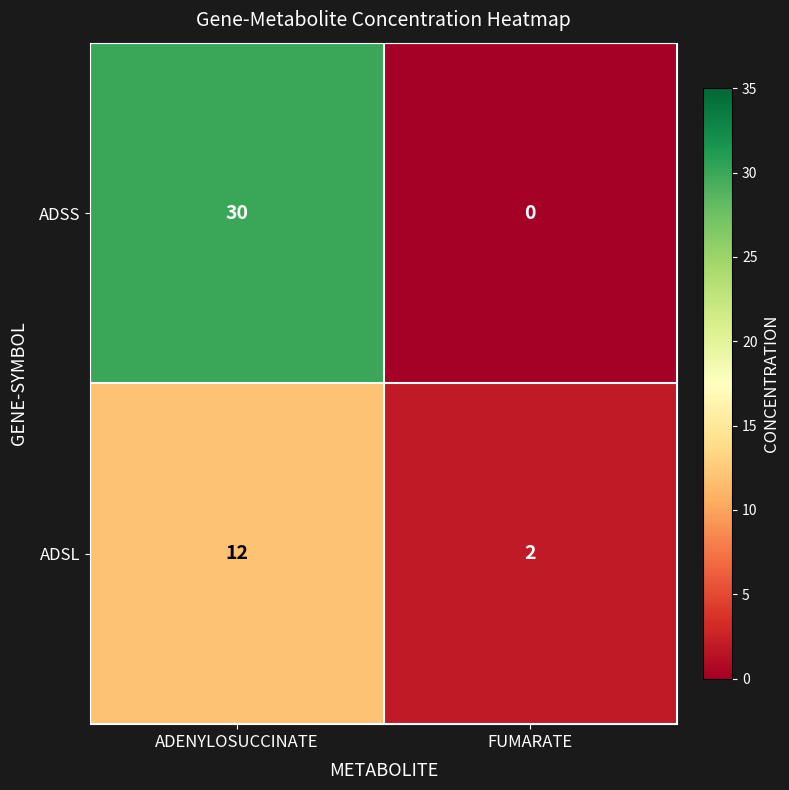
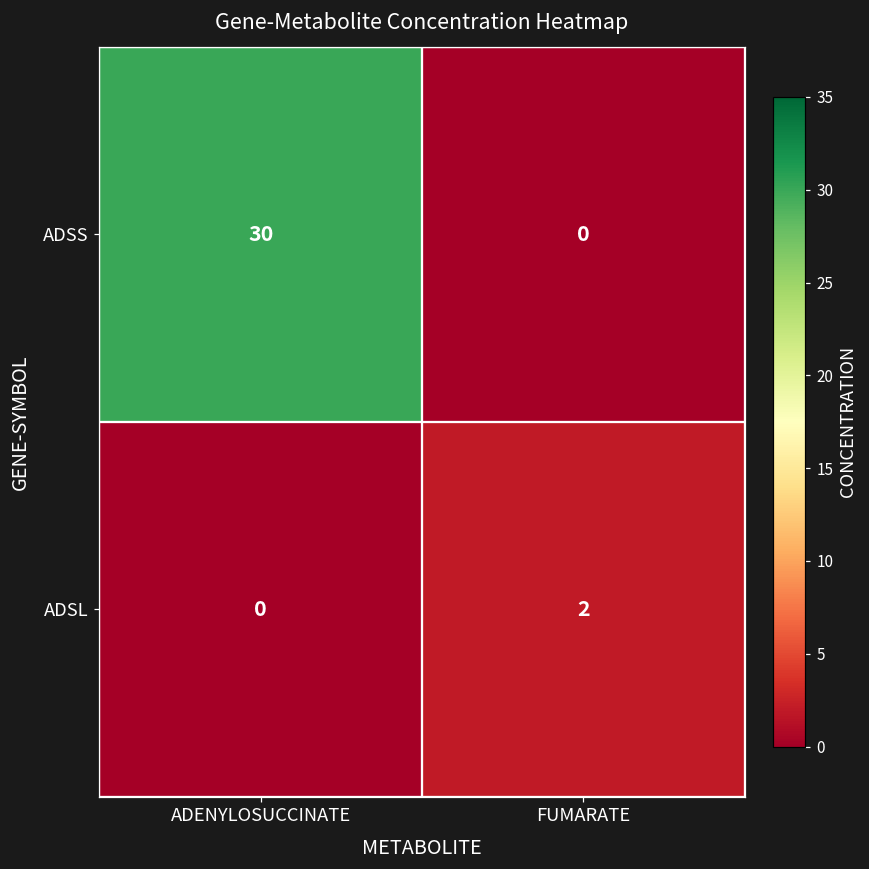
ADSL, ADENYLOSUCCINATE: 12 -> 0
